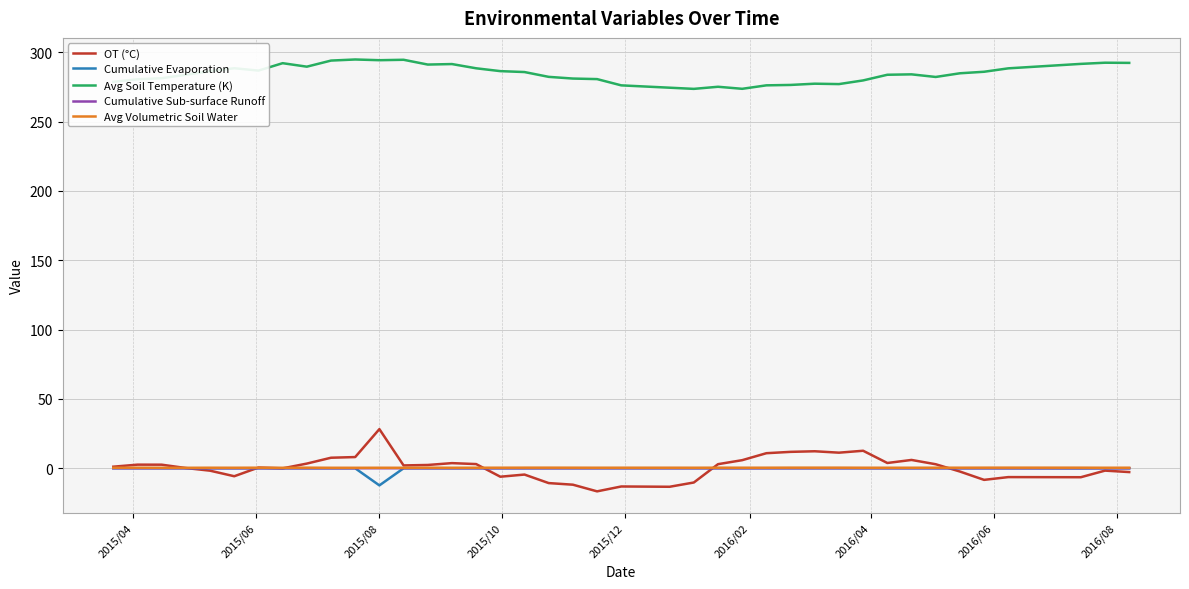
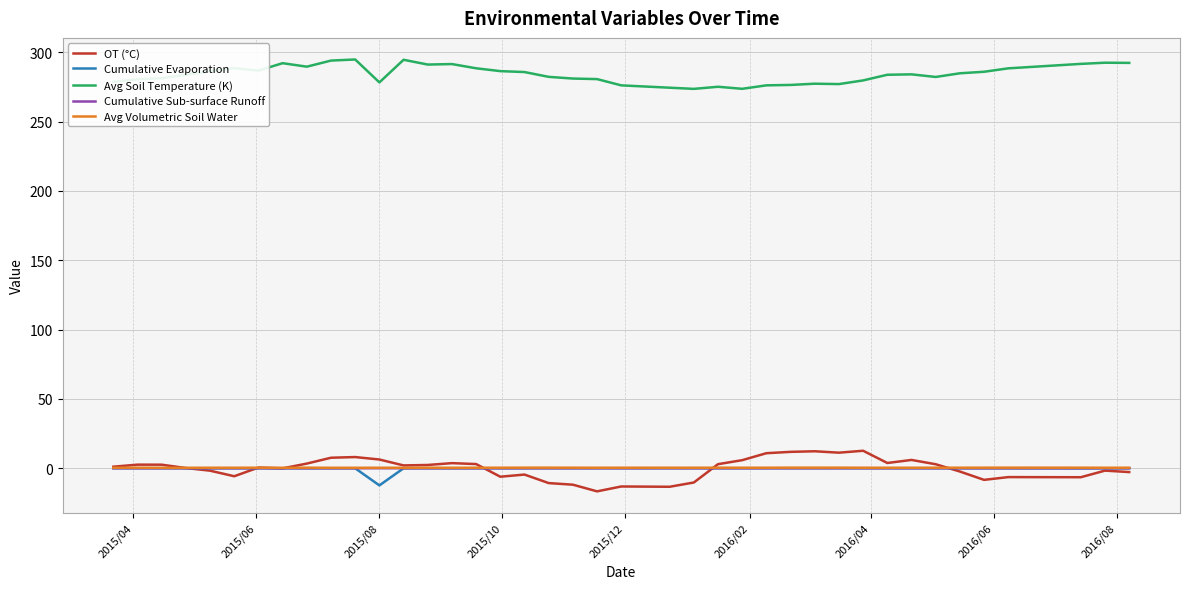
OT (°C), 2015/08: 28 -> 6
Avg Soil Temperature (K), 2015/08: 294 -> 278
